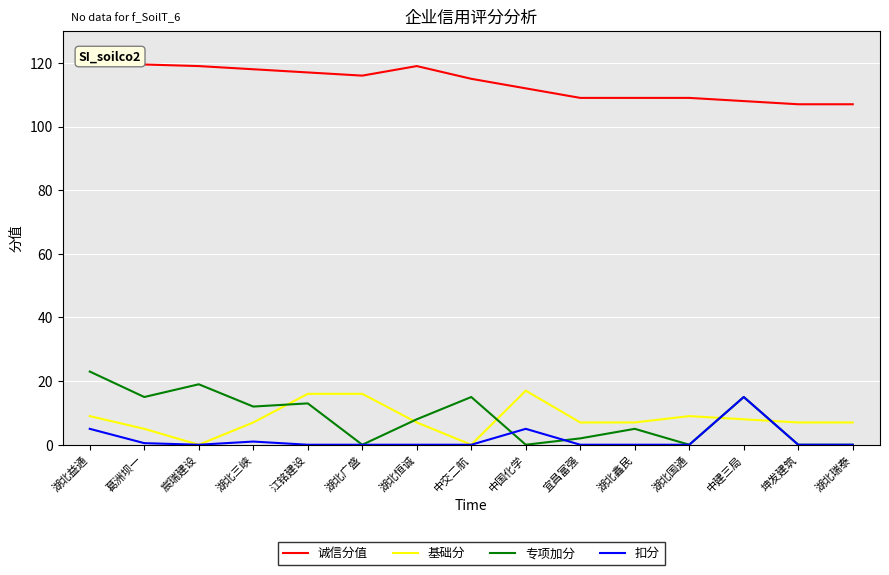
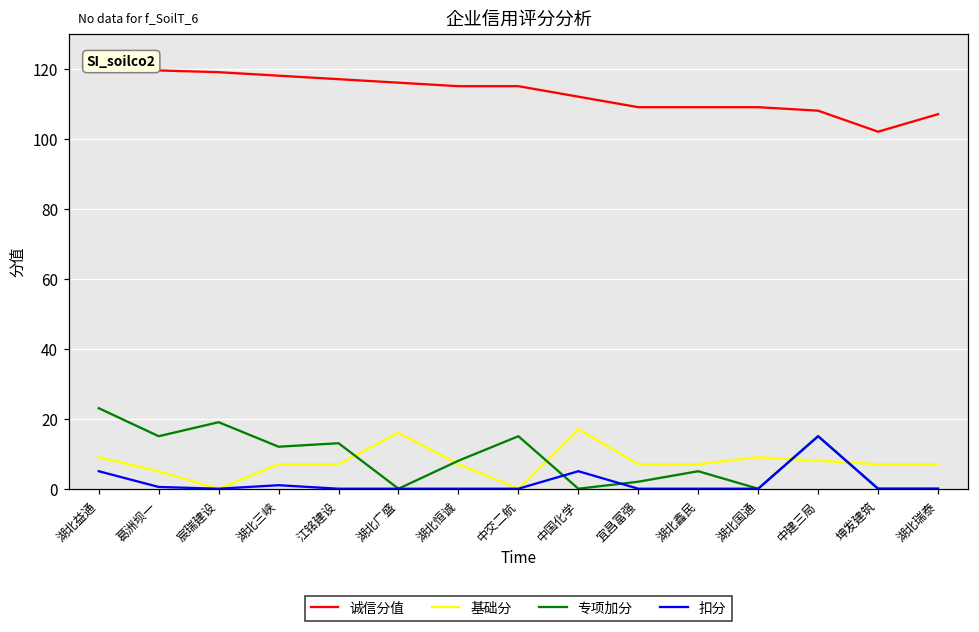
基础分, 江铭建设: 16 -> 7
诚信分值, 湖北恒诚: 119 -> 115
诚信分值, 坤发建筑: 107 -> 102
